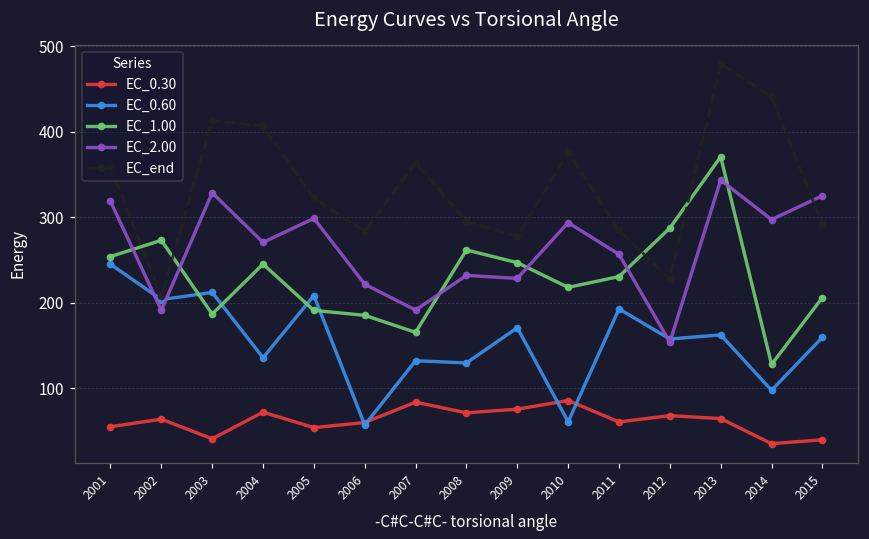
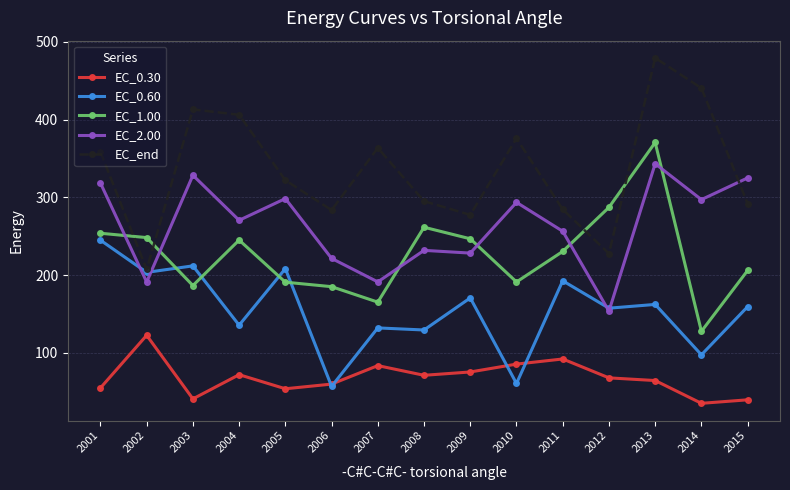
EC_0.30, 2002: 60 -> 120
EC_1.00, 2002: 270 -> 250
EC_1.00, 2010: 220 -> 190
EC_0.30, 2011: 60 -> 90
